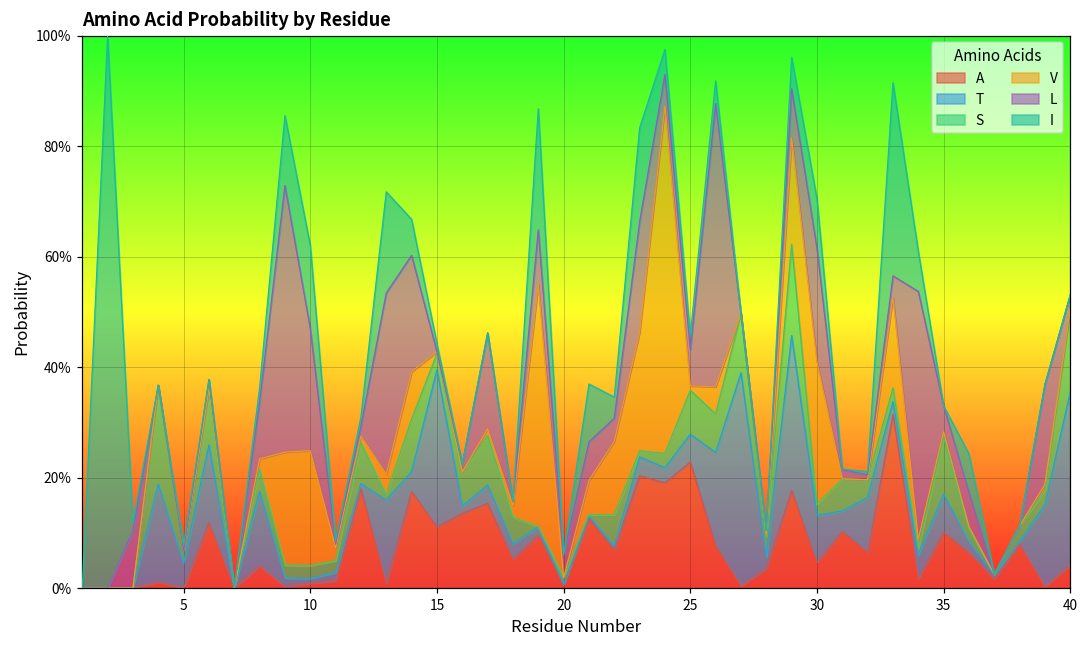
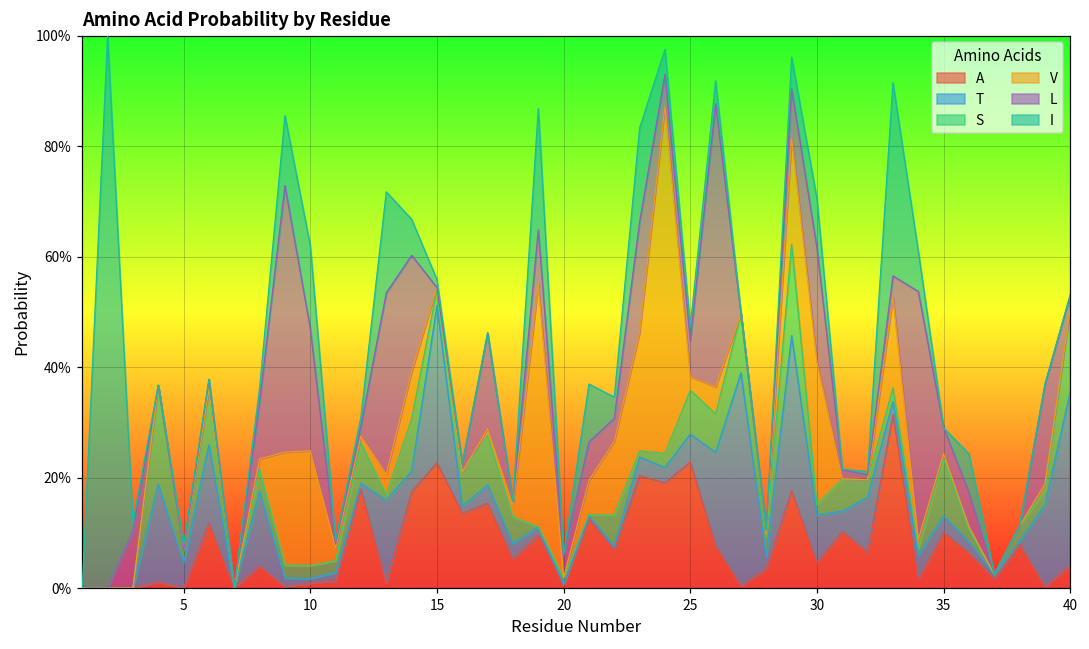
A, 15: 11% -> 23%
V, 25: 1% -> 2%
T, 35: 7% -> 3%
